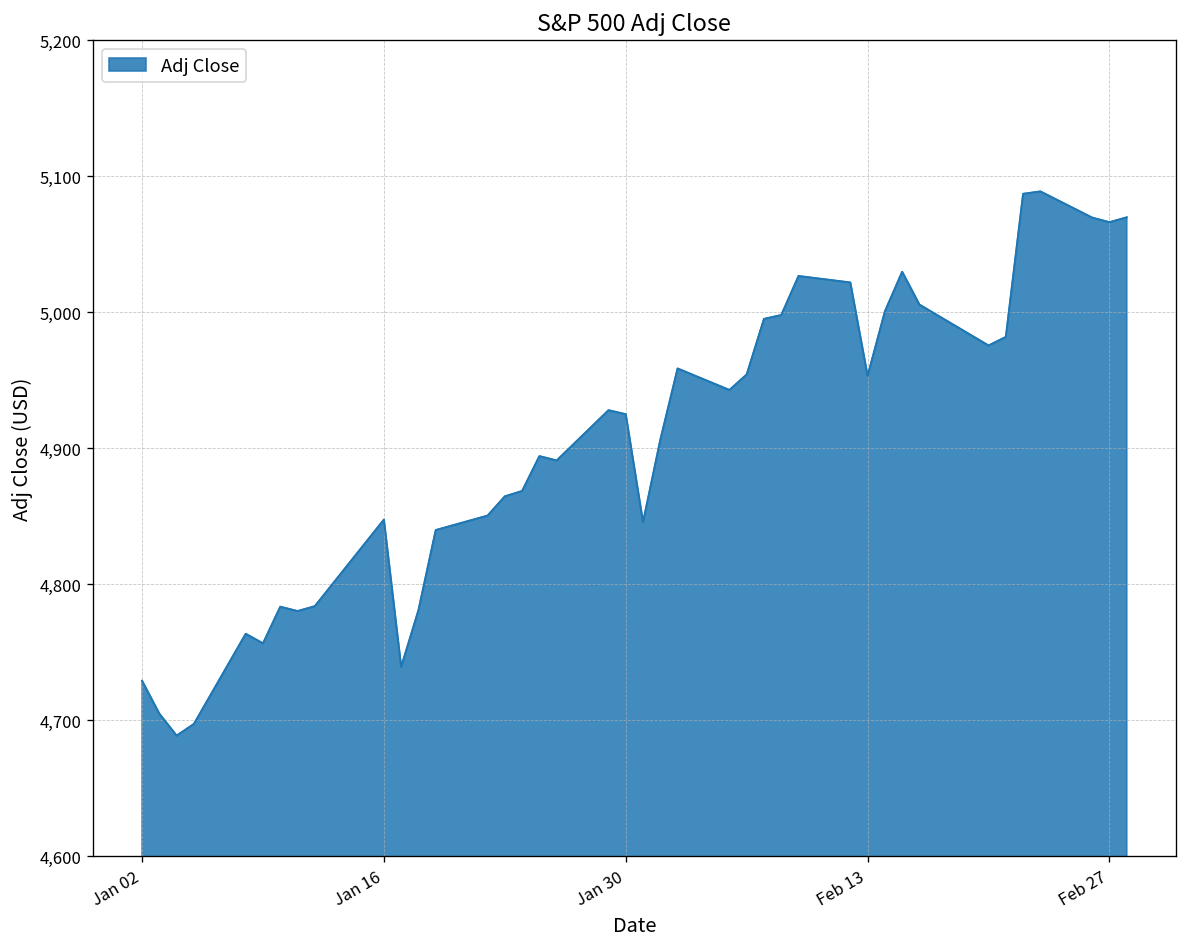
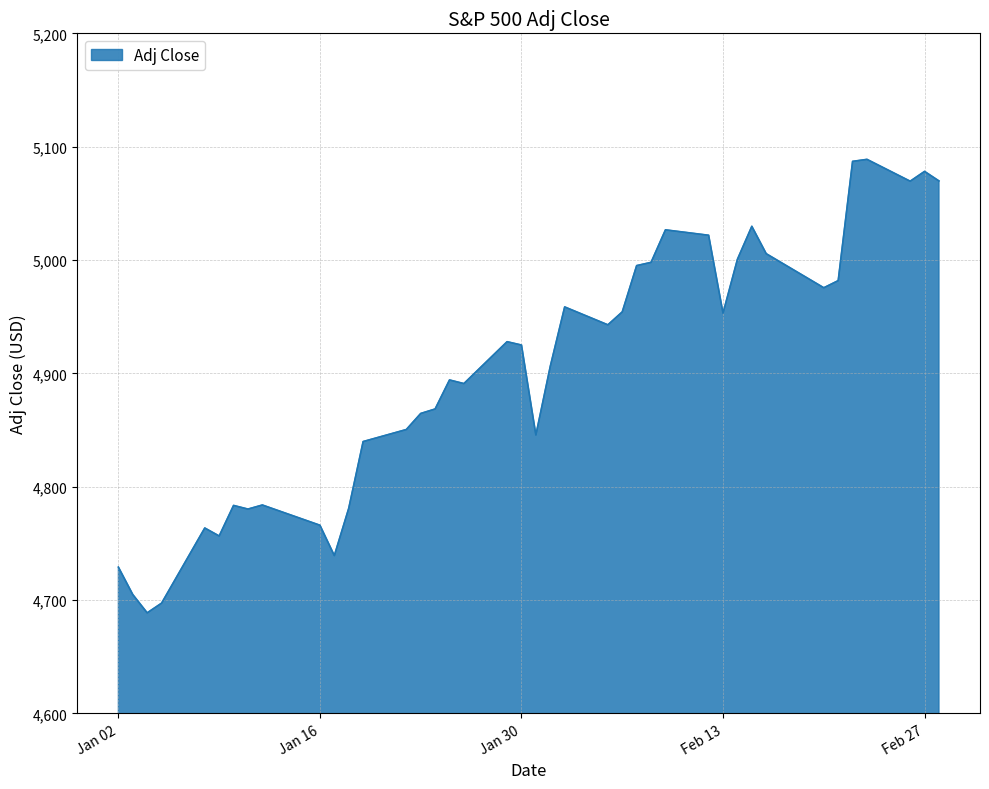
Jan 16: 4,848 -> 4,766
Feb 27: 5,066 -> 5,078
